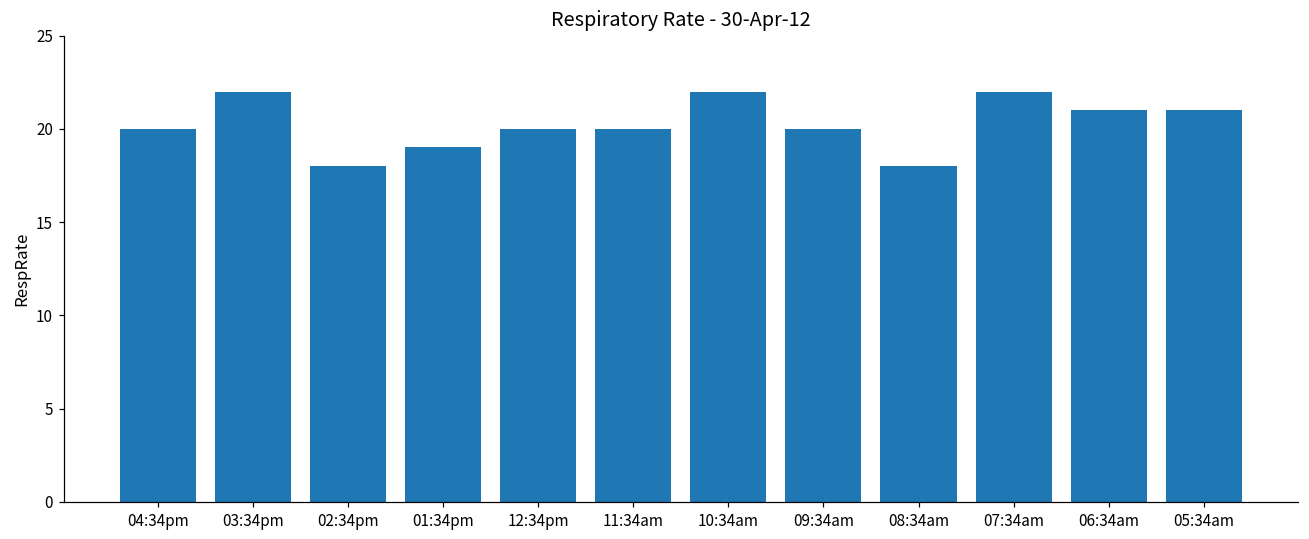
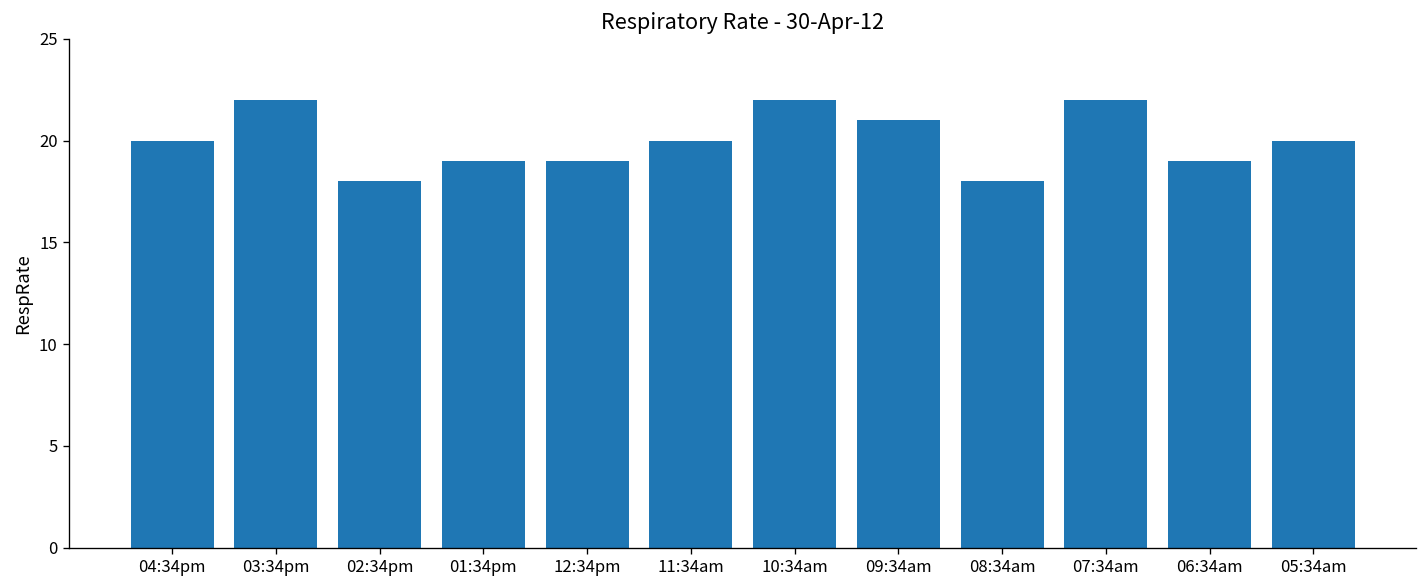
12:34pm: 20 -> 19
09:34am: 20 -> 21
06:34am: 21 -> 19
05:34am: 21 -> 20
